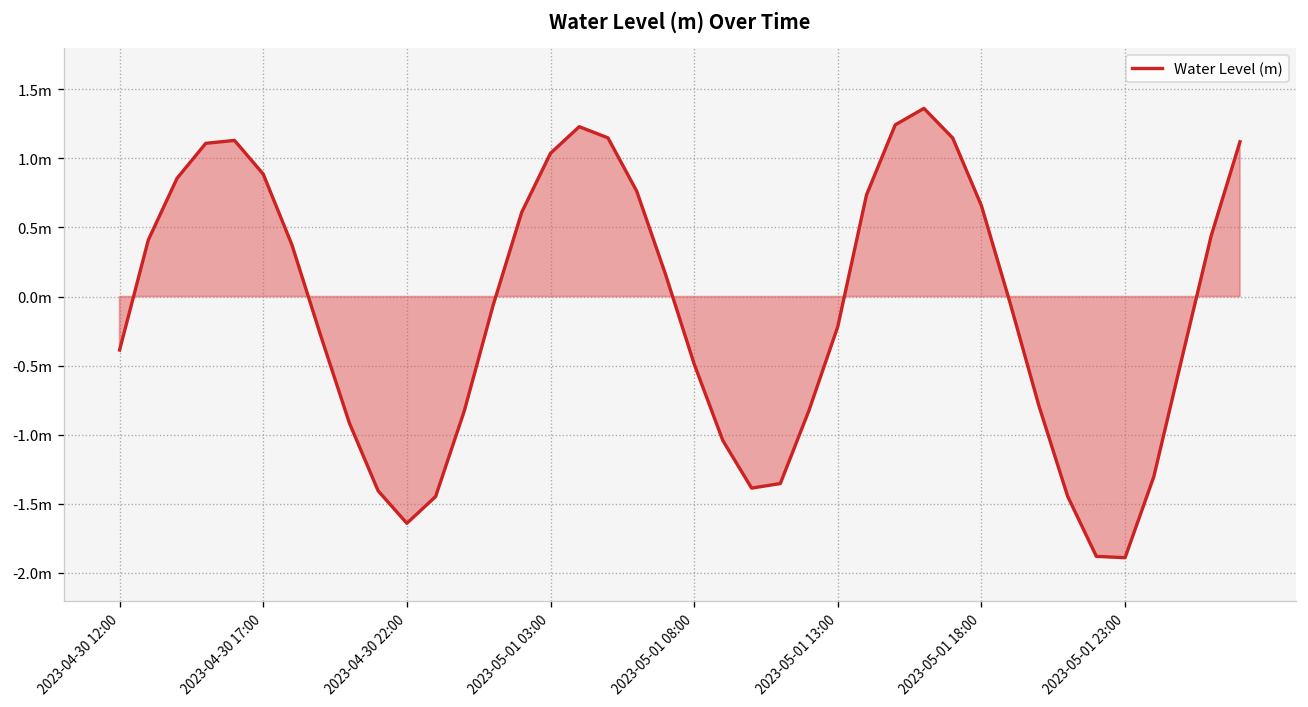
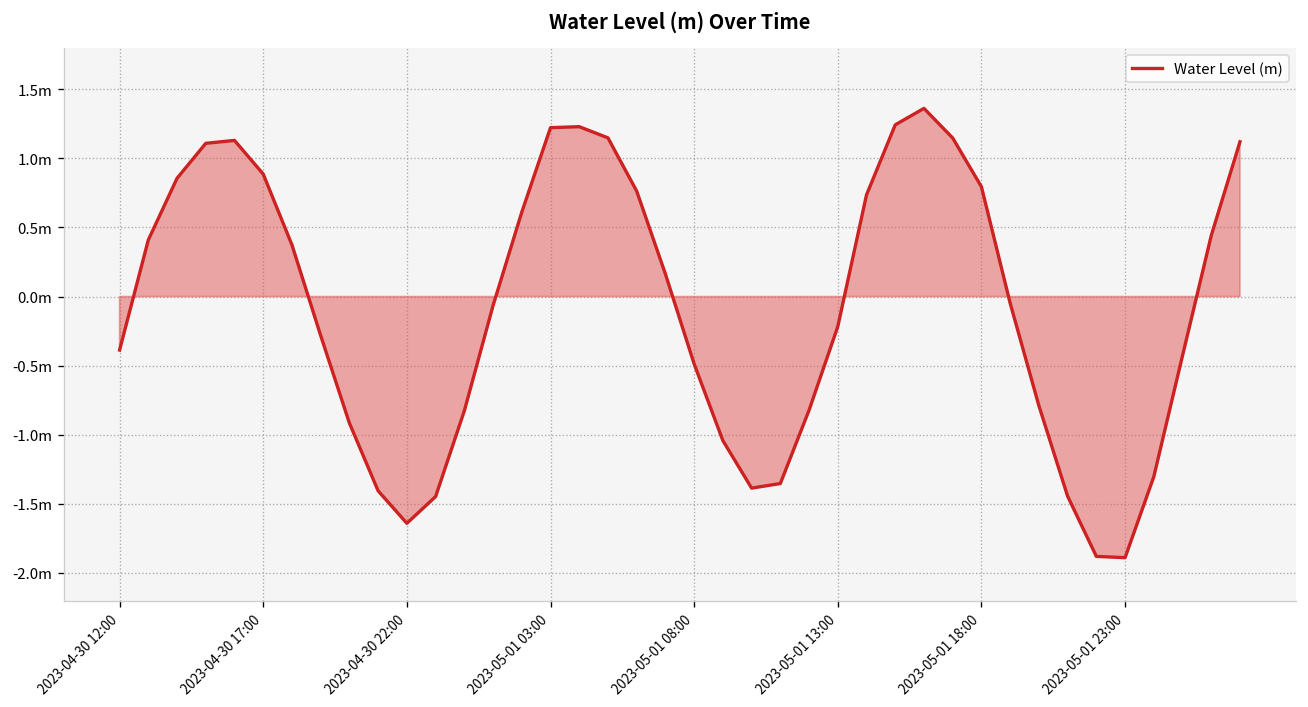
2023-05-01 03:00: 1.04m -> 1.22m
2023-05-01 18:00: 0.66m -> 0.79m
